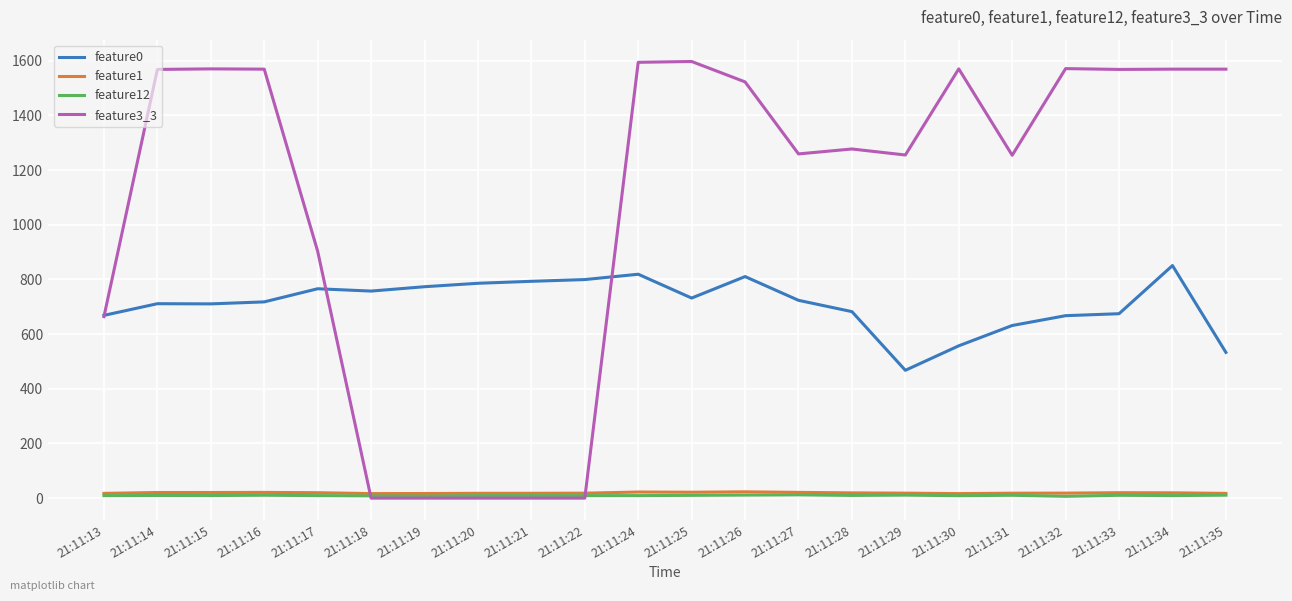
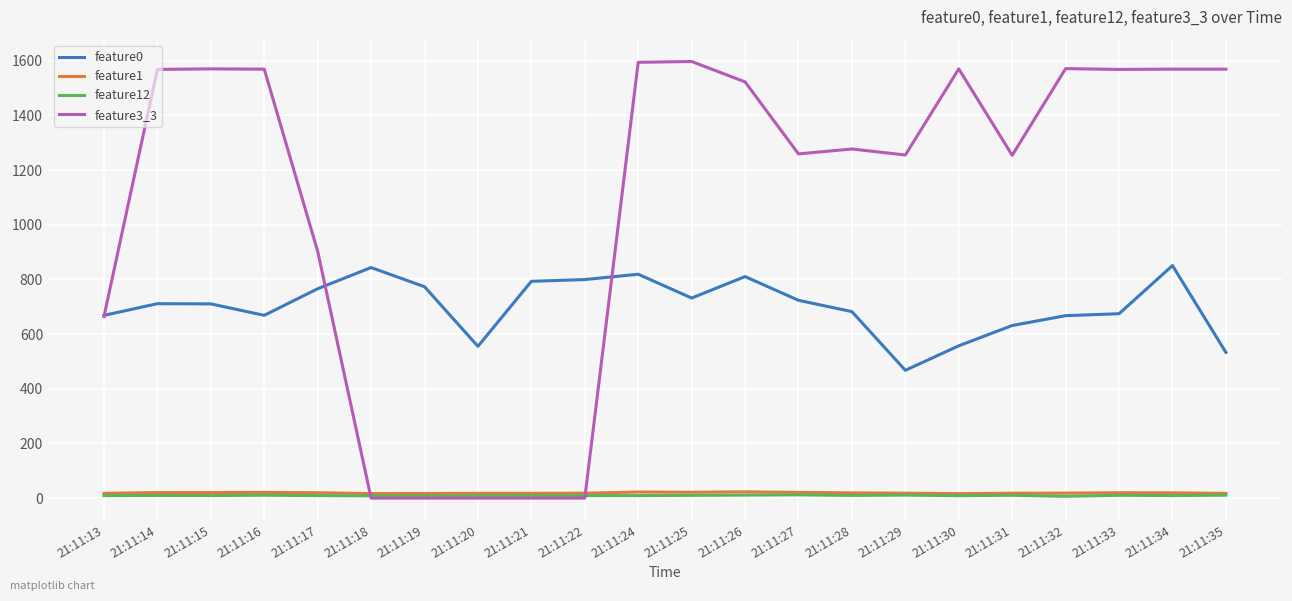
feature0, 21:11:16: 720 -> 670
feature0, 21:11:18: 760 -> 840
feature0, 21:11:20: 790 -> 560
